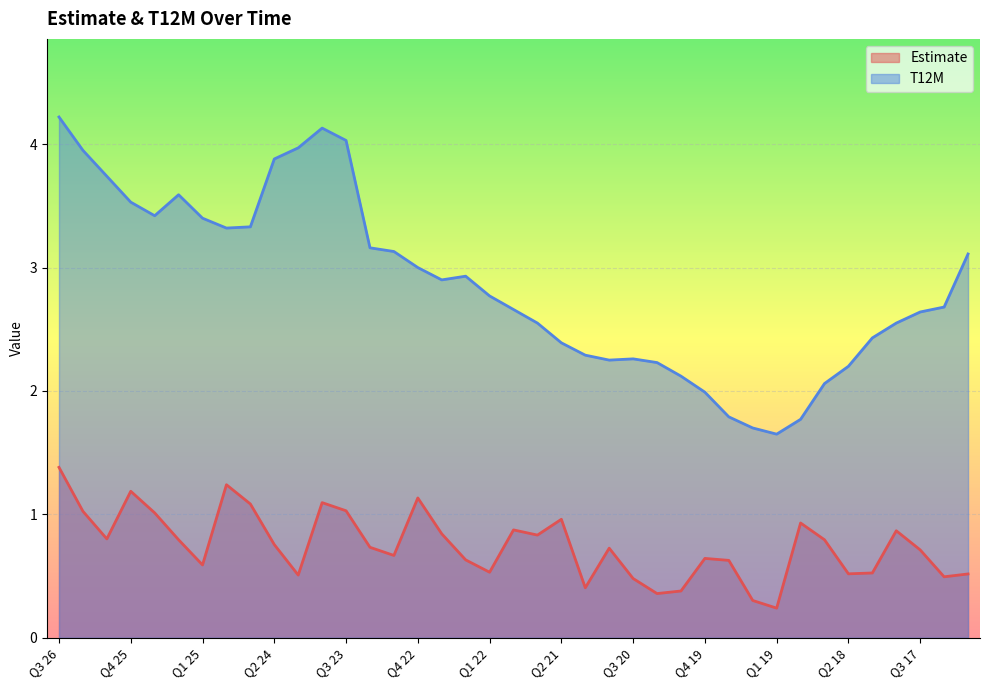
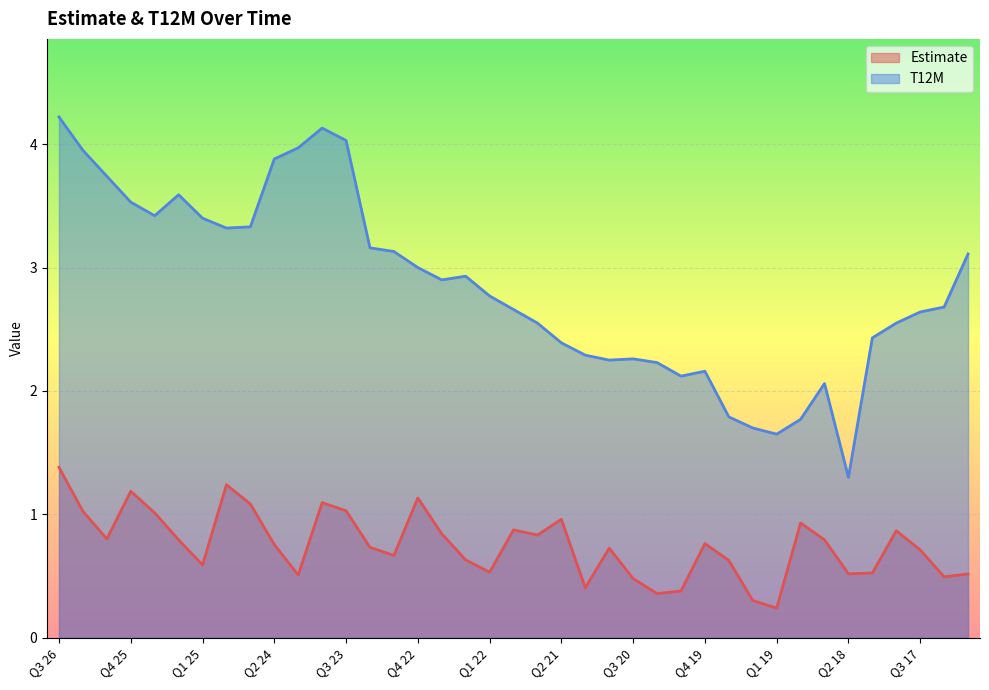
Estimate, Q4 19: 0.64 -> 0.76
T12M, Q4 19: 1.99 -> 2.16
T12M, Q2 18: 2.2 -> 1.3
